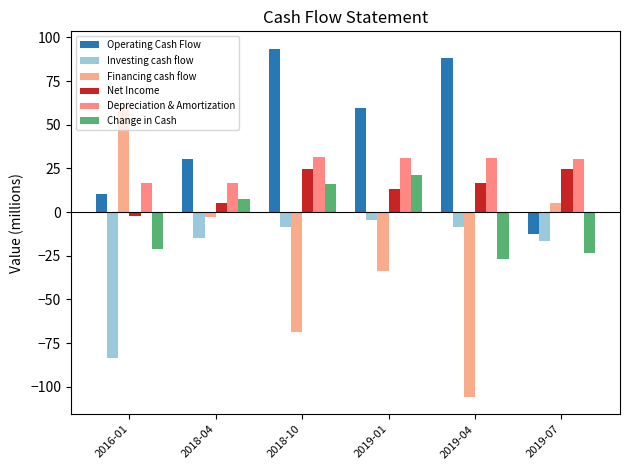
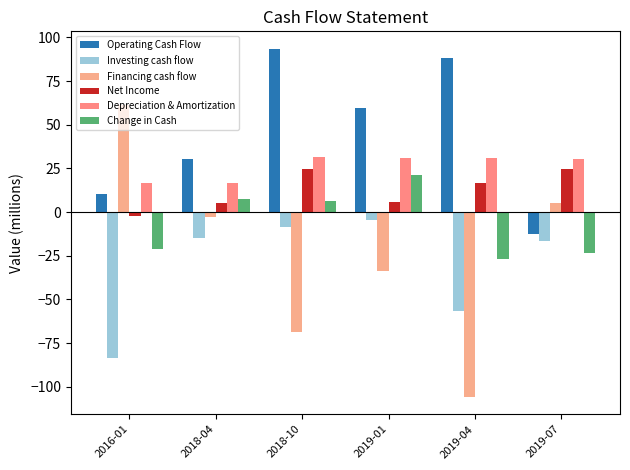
Change in Cash, 2018-10: 16 -> 7
Net Income, 2019-01: 13 -> 6
Investing cash flow, 2019-04: -8 -> -57
